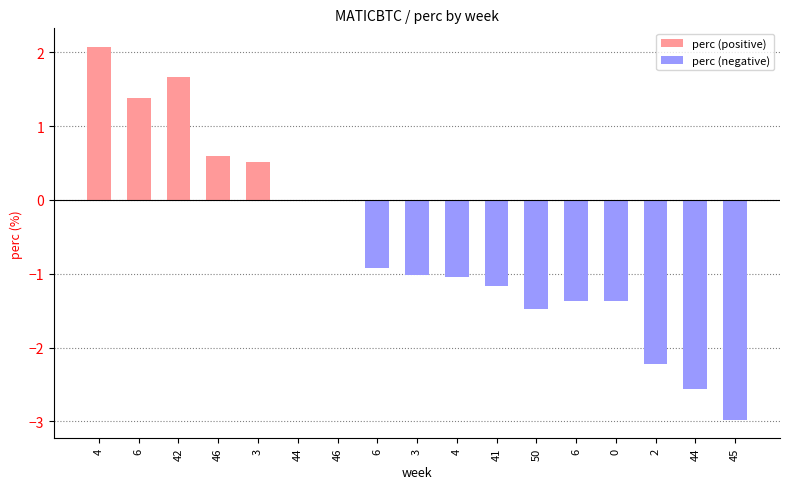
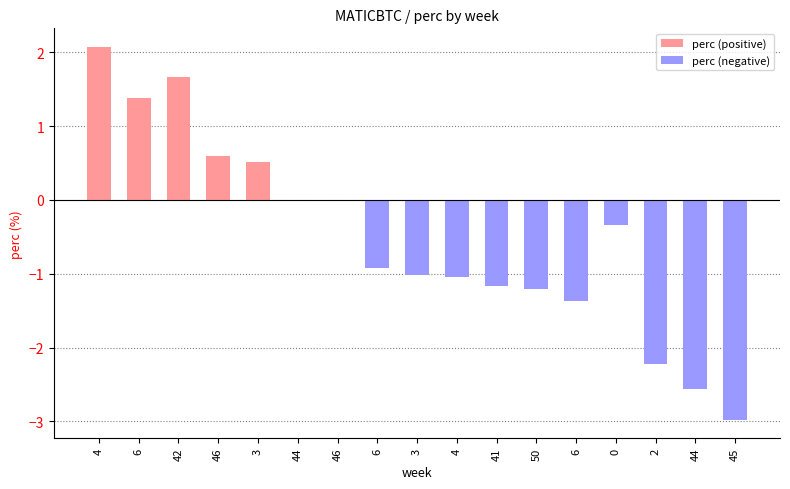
perc (negative), 50: -1.5 -> -1.2
perc (negative), 0: -1.4 -> -0.3
